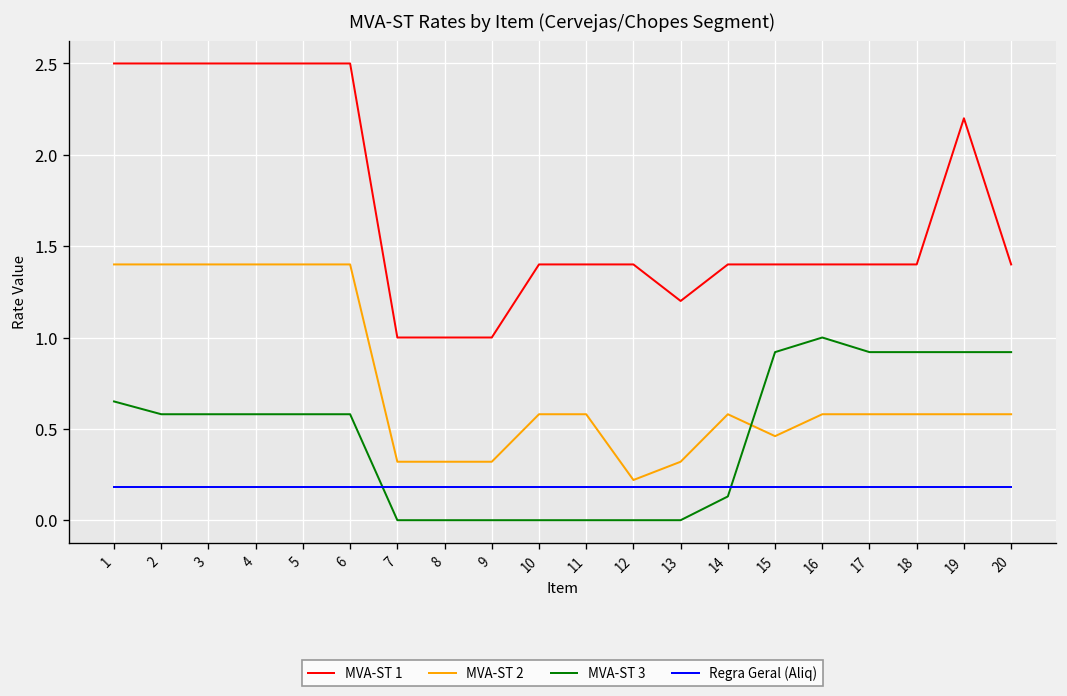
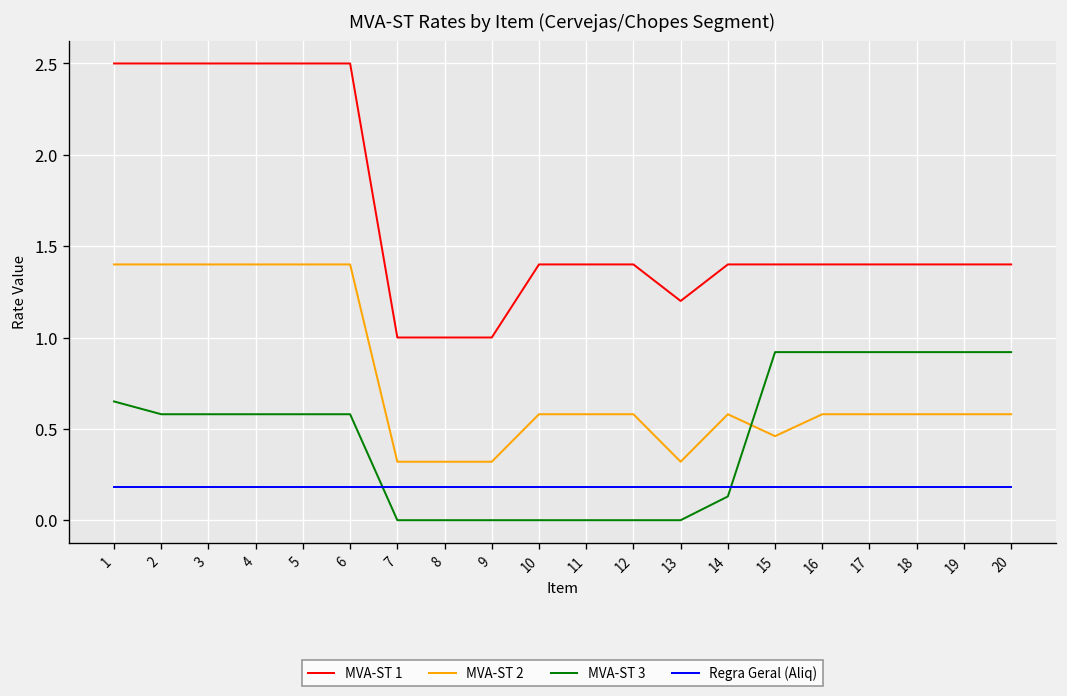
MVA-ST 2, 12: 0.22 -> 0.58
MVA-ST 3, 16: 1.00 -> 0.92
MVA-ST 1, 19: 2.2 -> 1.4
